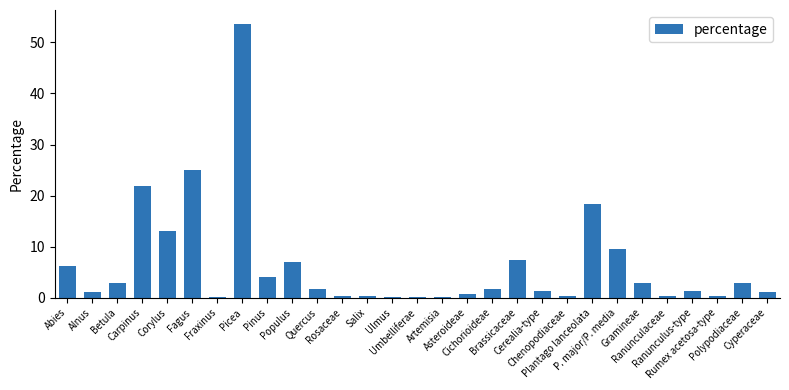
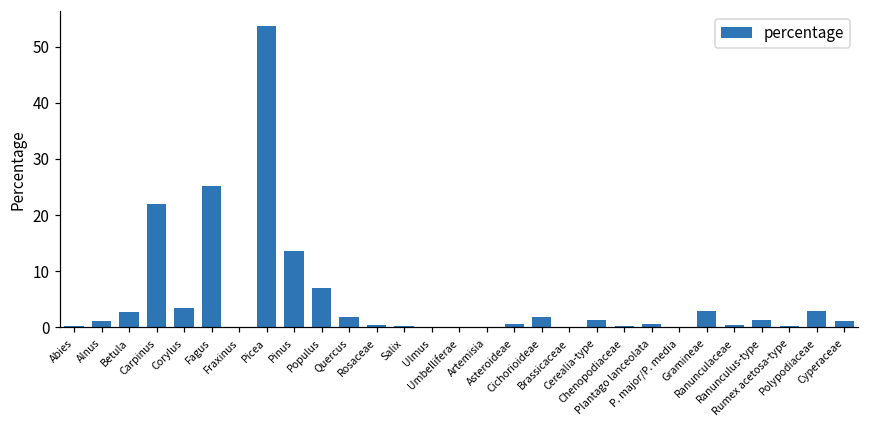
Abies: 6 -> 0
Corylus: 13 -> 3
Pinus: 4 -> 14
Brassicaceae: 7 -> 0
Plantago lanceolata: 18 -> 1
P. major/P. media: 10 -> 0
